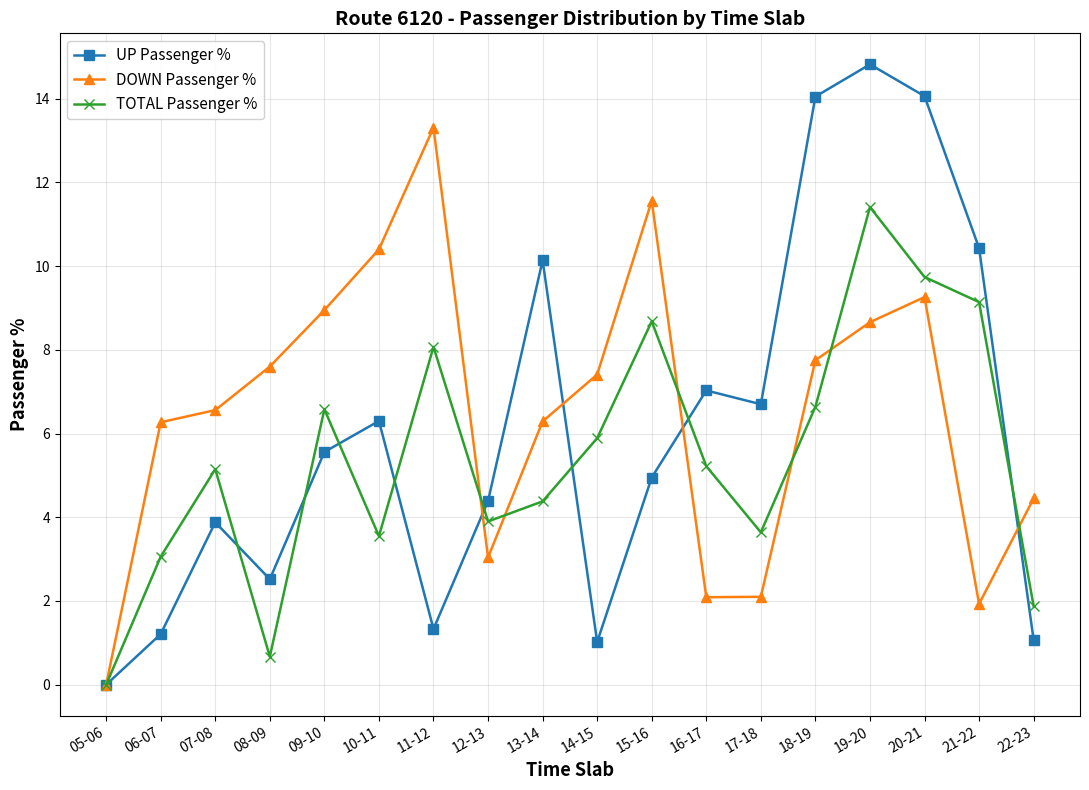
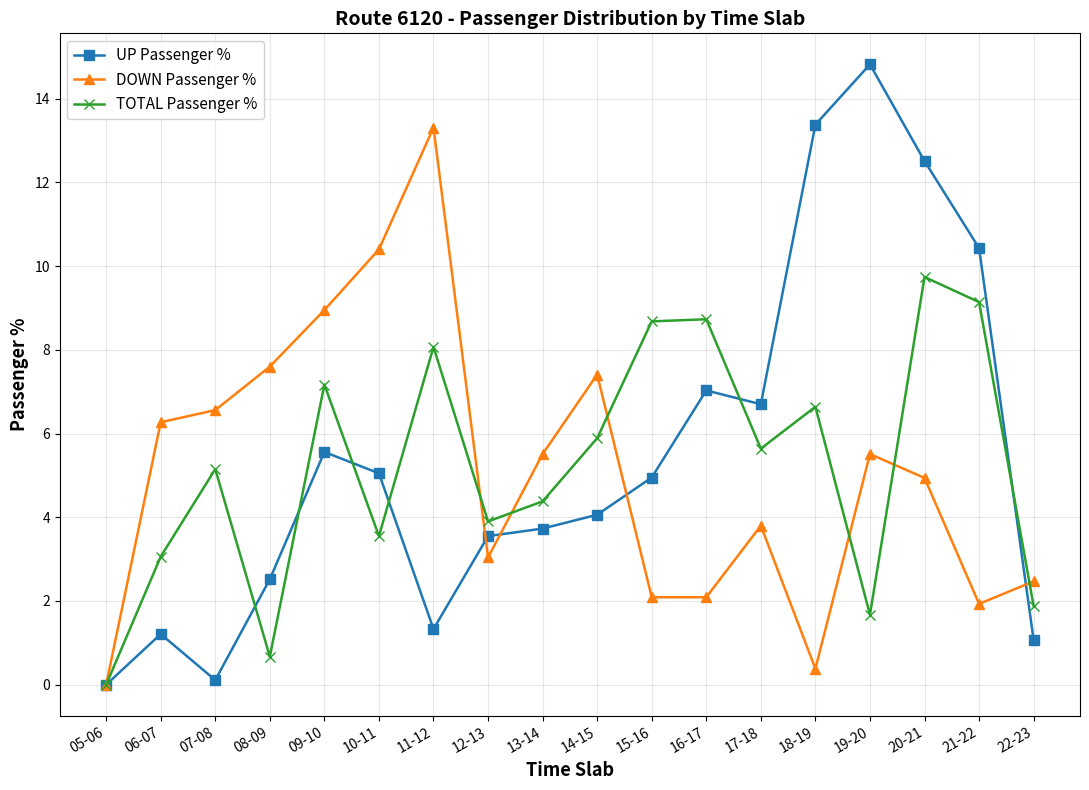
UP Passenger %, 07-08: 3.9 -> 0.1
TOTAL Passenger %, 09-10: 6.6 -> 7.2
UP Passenger %, 10-11: 6.3 -> 5.1
UP Passenger %, 12-13: 4.4 -> 3.6
UP Passenger %, 13-14: 10.1 -> 3.7
DOWN Passenger %, 13-14: 6.3 -> 5.5
UP Passenger %, 14-15: 1.0 -> 4.1
DOWN Passenger %, 15-16: 11.6 -> 2.1
TOTAL Passenger %, 16-17: 5.2 -> 8.7
DOWN Passenger %, 17-18: 2.1 -> 3.8
TOTAL Passenger %, 17-18: 3.6 -> 5.6
UP Passenger %, 18-19: 14.1 -> 13.4
DOWN Passenger %, 18-19: 7.8 -> 0.4
DOWN Passenger %, 19-20: 8.7 -> 5.5
TOTAL Passenger %, 19-20: 11.4 -> 1.7
UP Passenger %, 20-21: 14.1 -> 12.5
DOWN Passenger %, 20-21: 9.3 -> 4.9
DOWN Passenger %, 22-23: 4.5 -> 2.5
